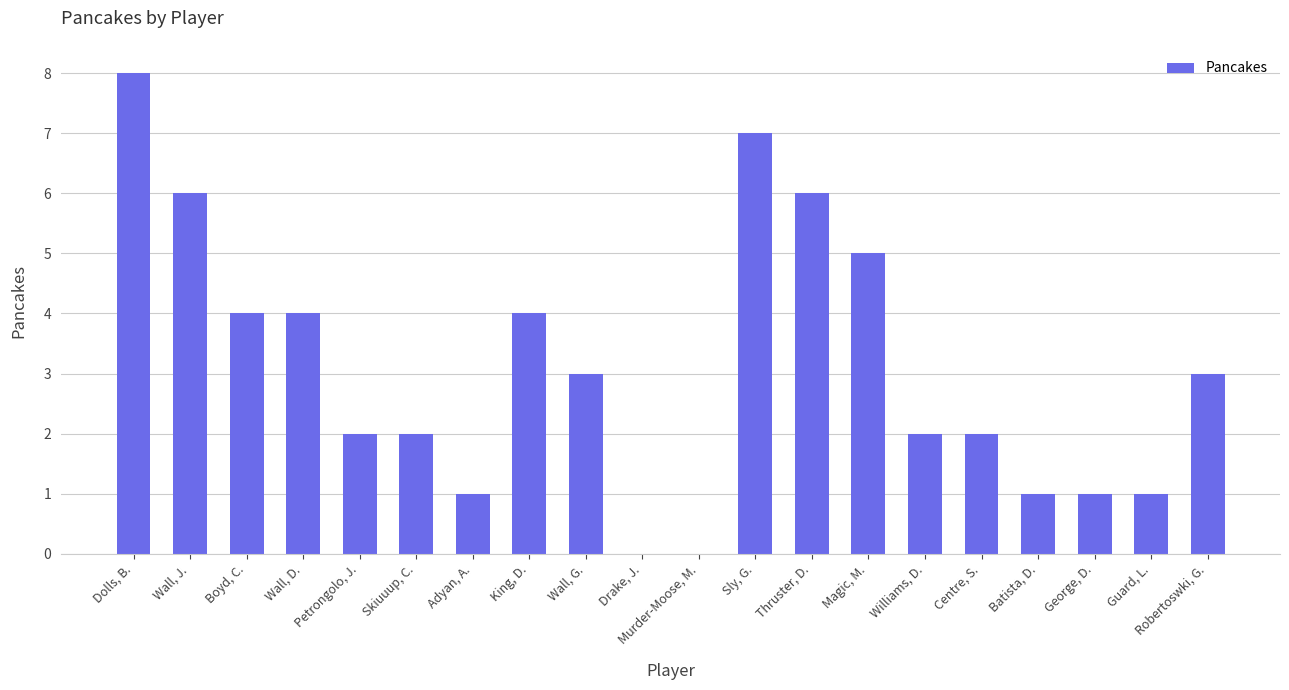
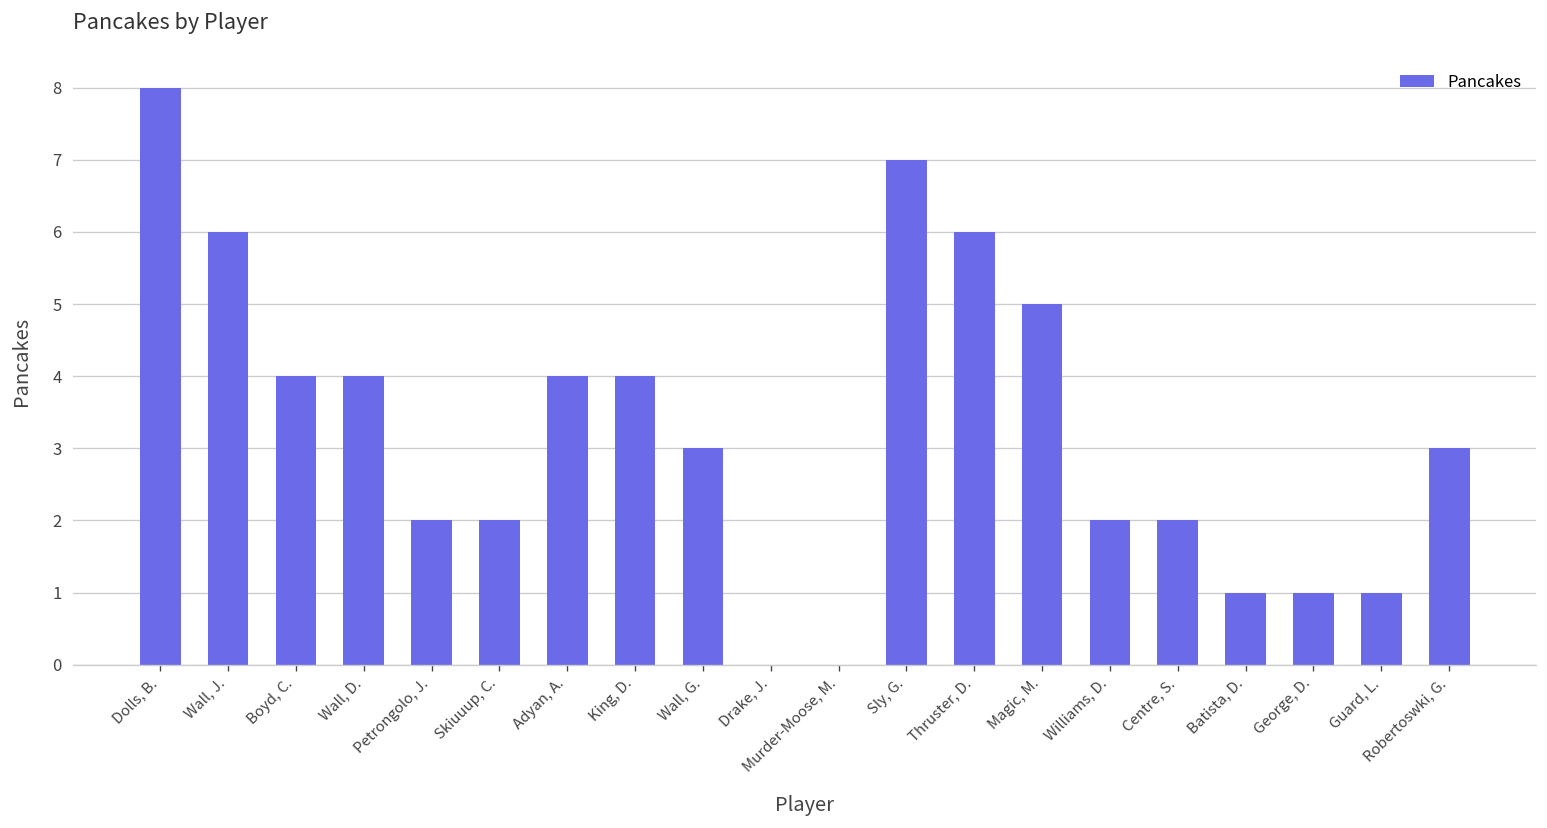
Adyan, A.: 1 -> 4
